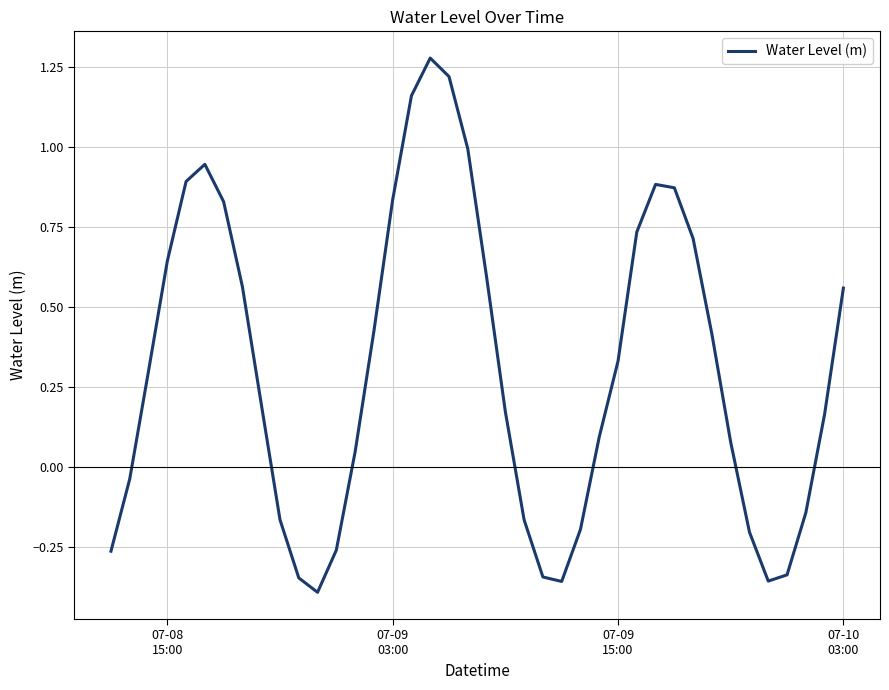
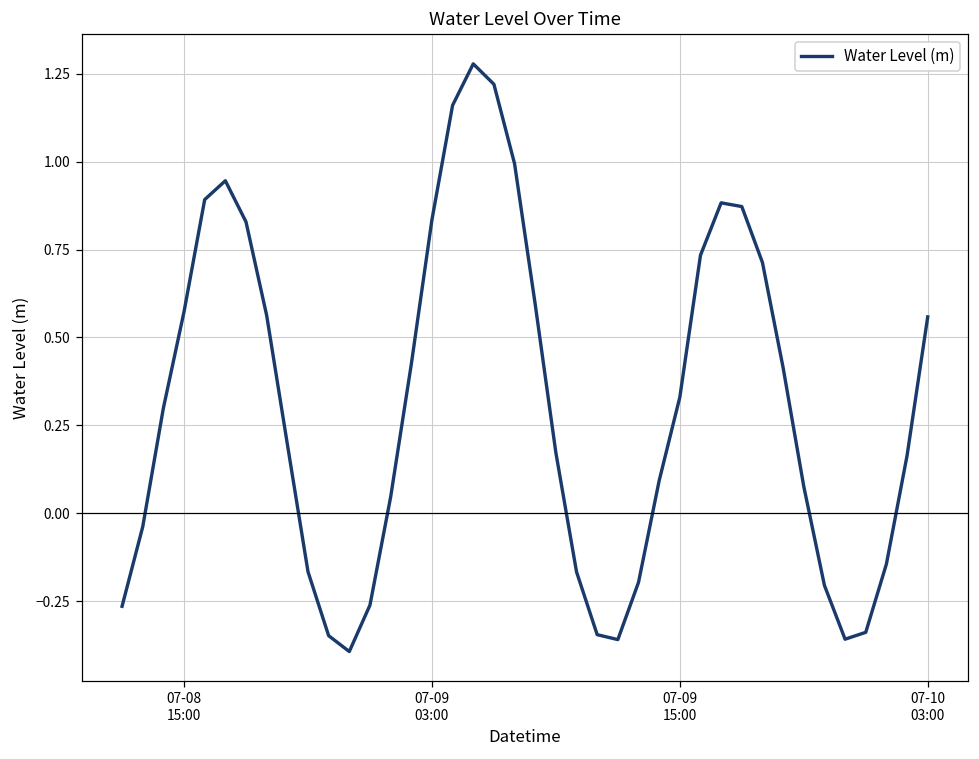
07-08 15:00: 0.64 -> 0.57
